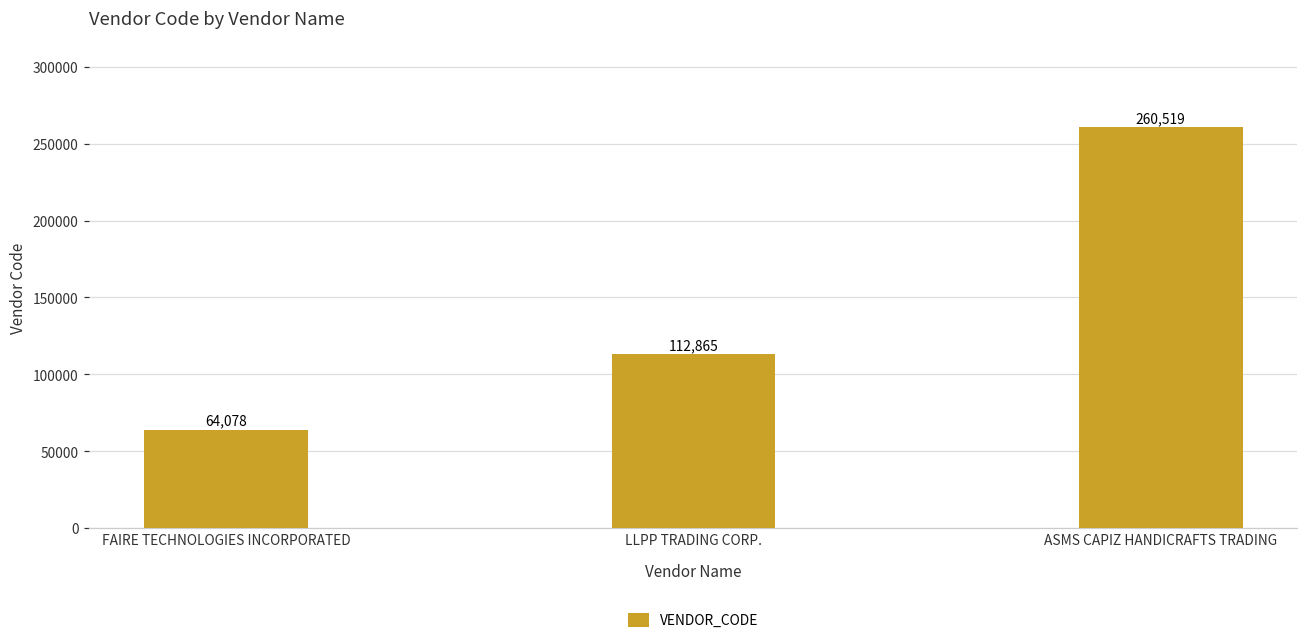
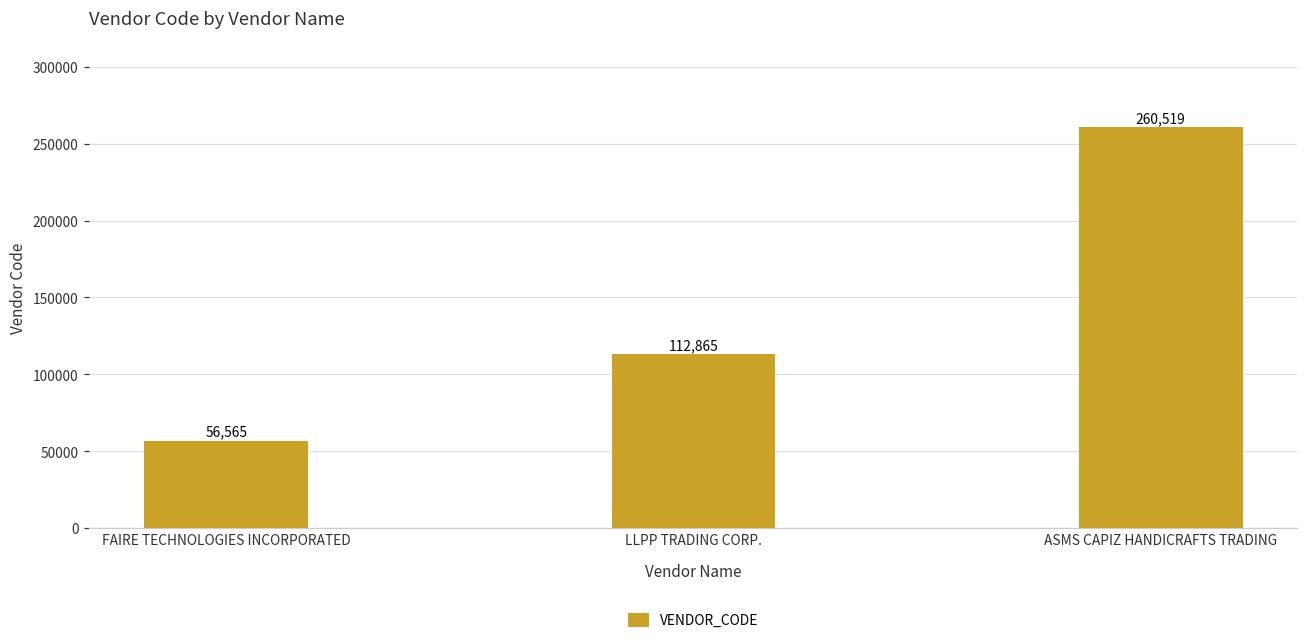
FAIRE TECHNOLOGIES INCORPORATED: 64,078 -> 56,565
